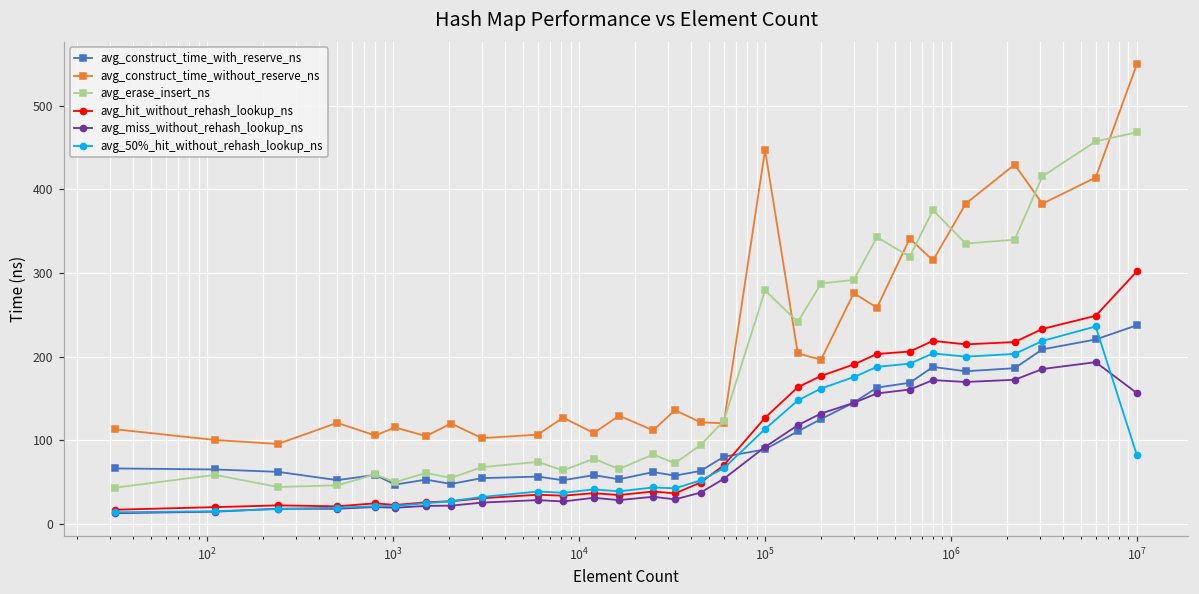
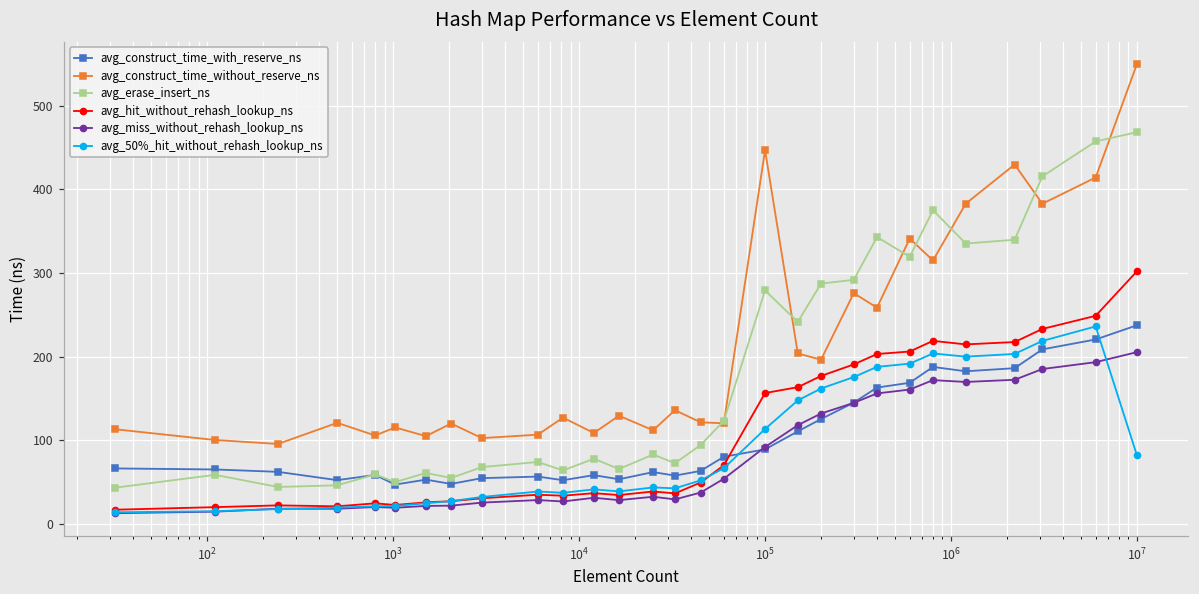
avg_hit_without_rehash_lookup_ns, 10^5: 130 -> 160
avg_miss_without_rehash_lookup_ns, 10^7: 160 -> 210
